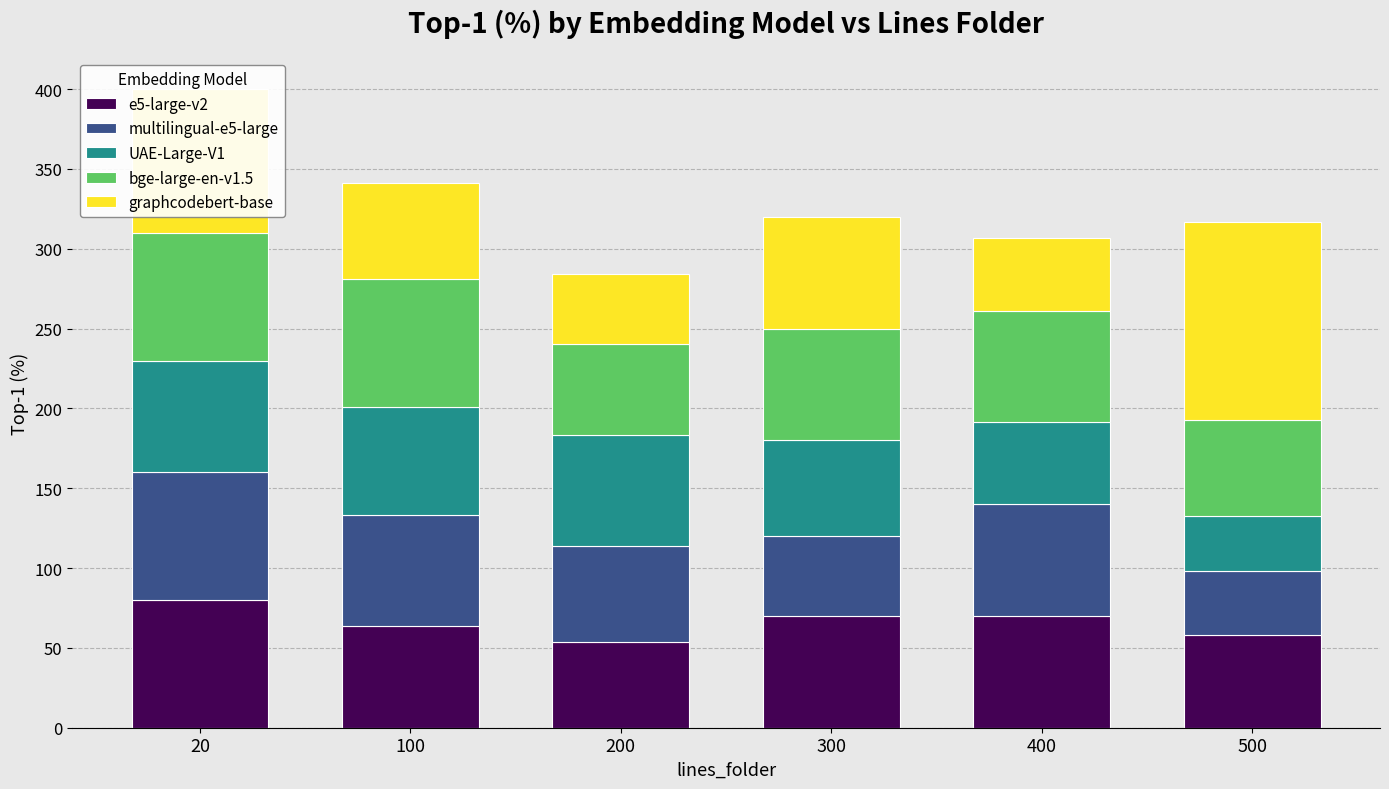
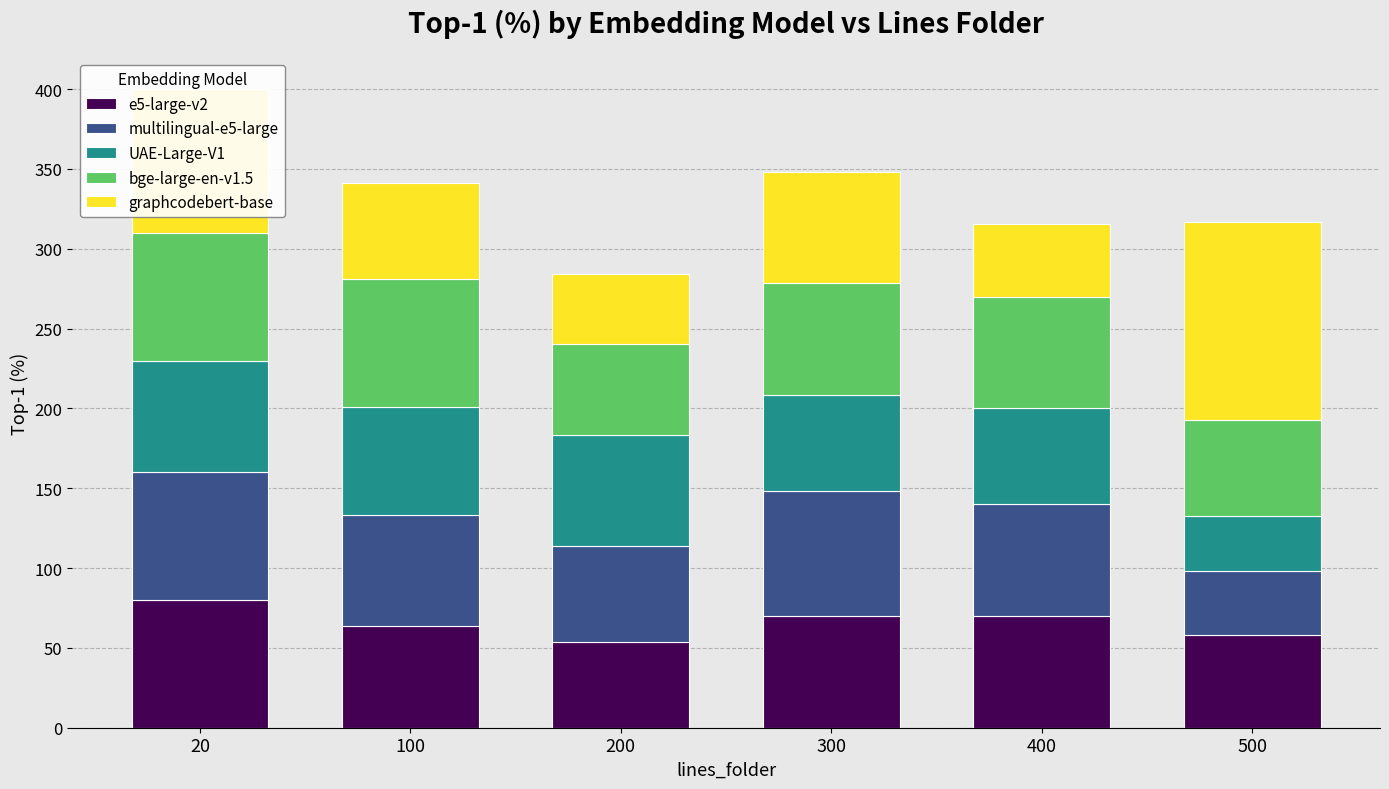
multilingual-e5-large, 300: 50 -> 78
UAE-Large-V1, 400: 51 -> 60
